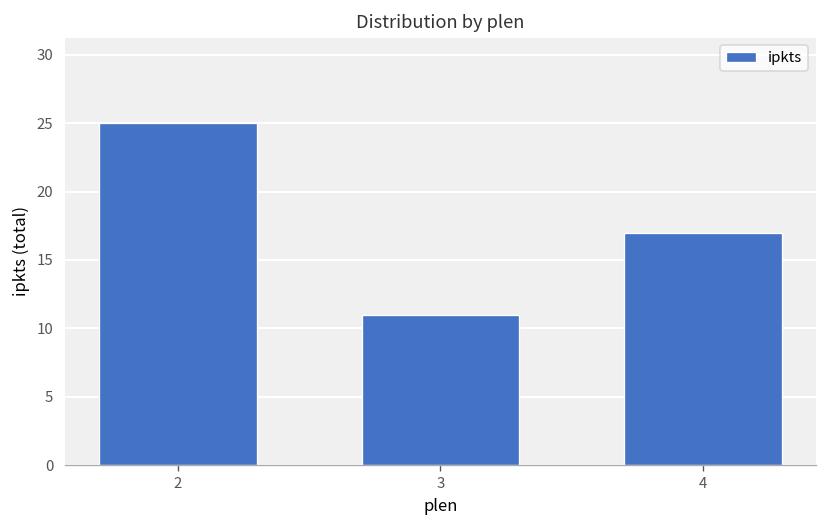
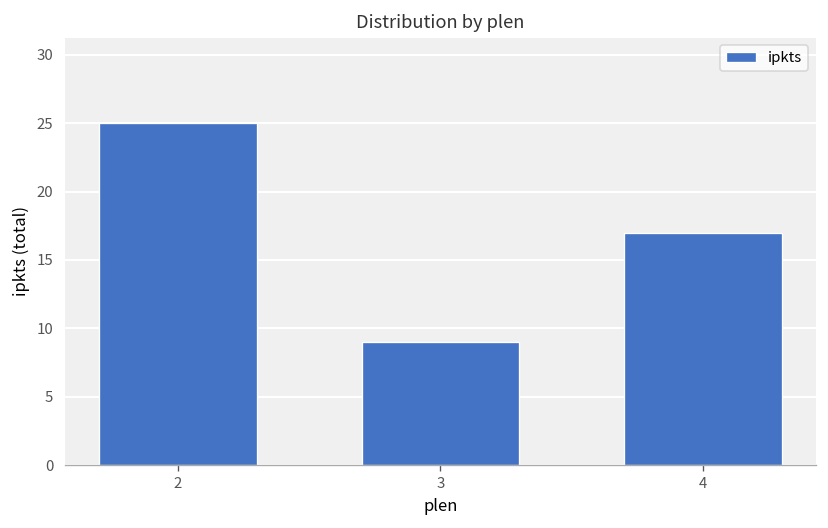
3: 11 -> 9
